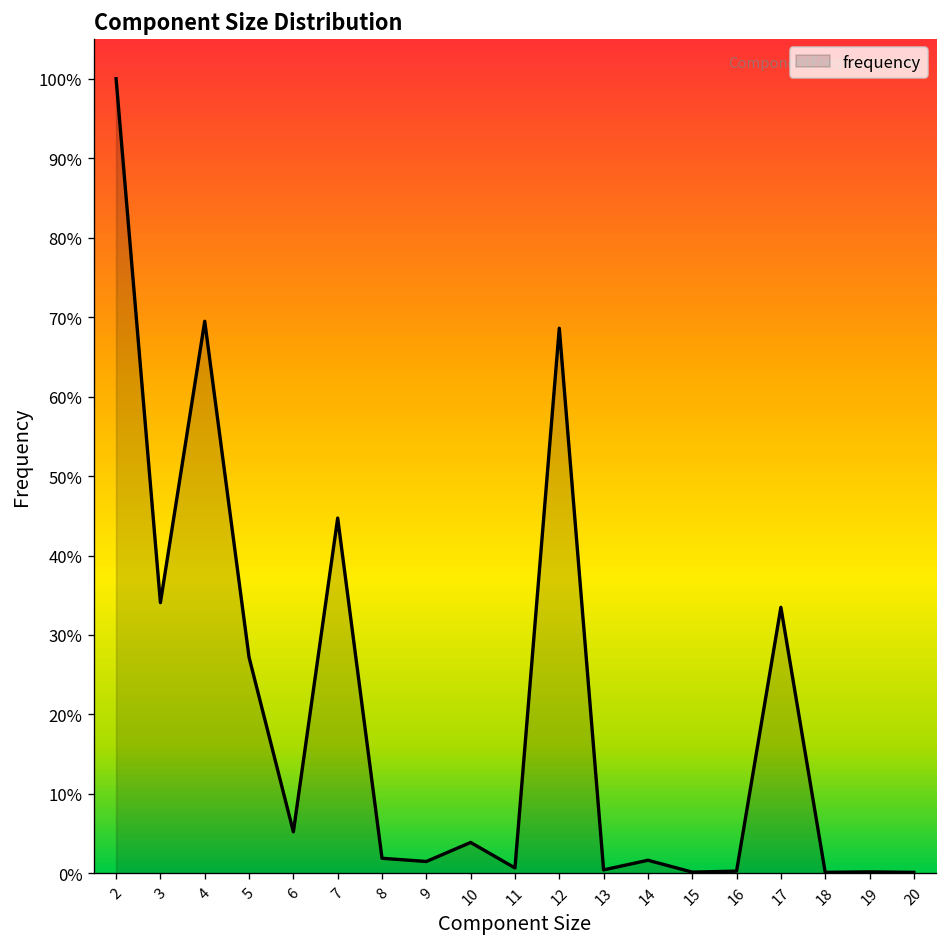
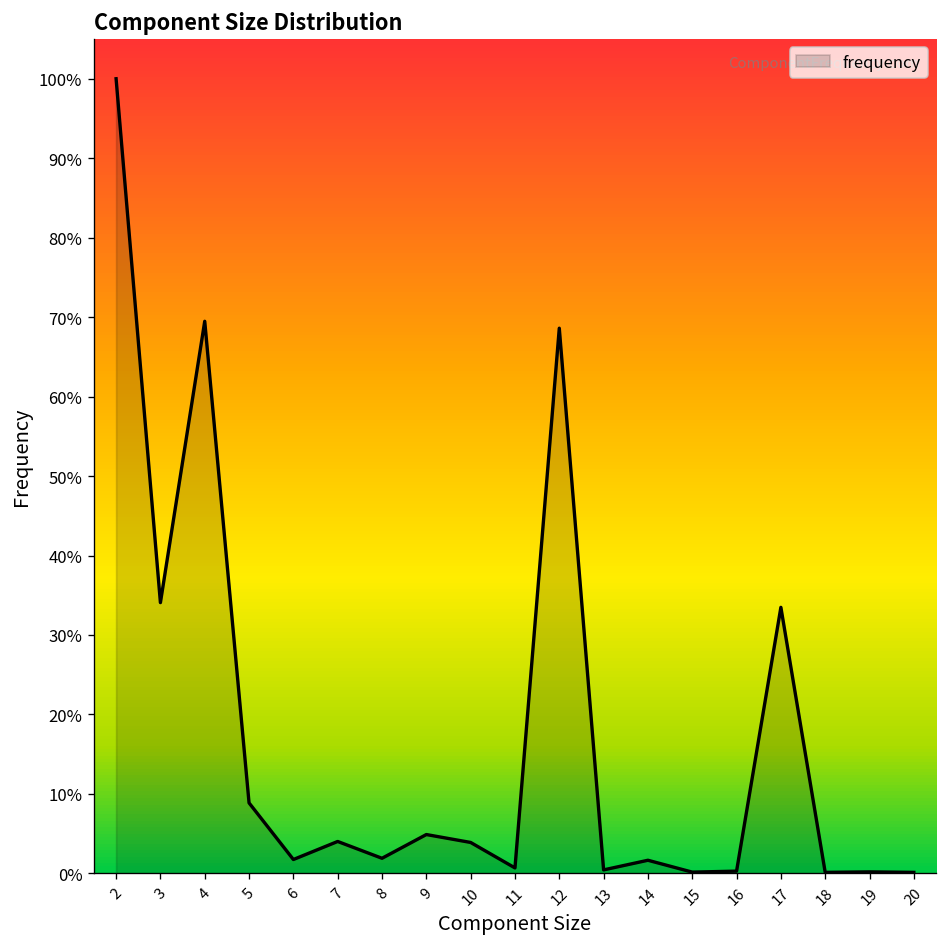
5: 27% -> 9%
6: 5% -> 2%
7: 45% -> 4%
9: 1% -> 5%
